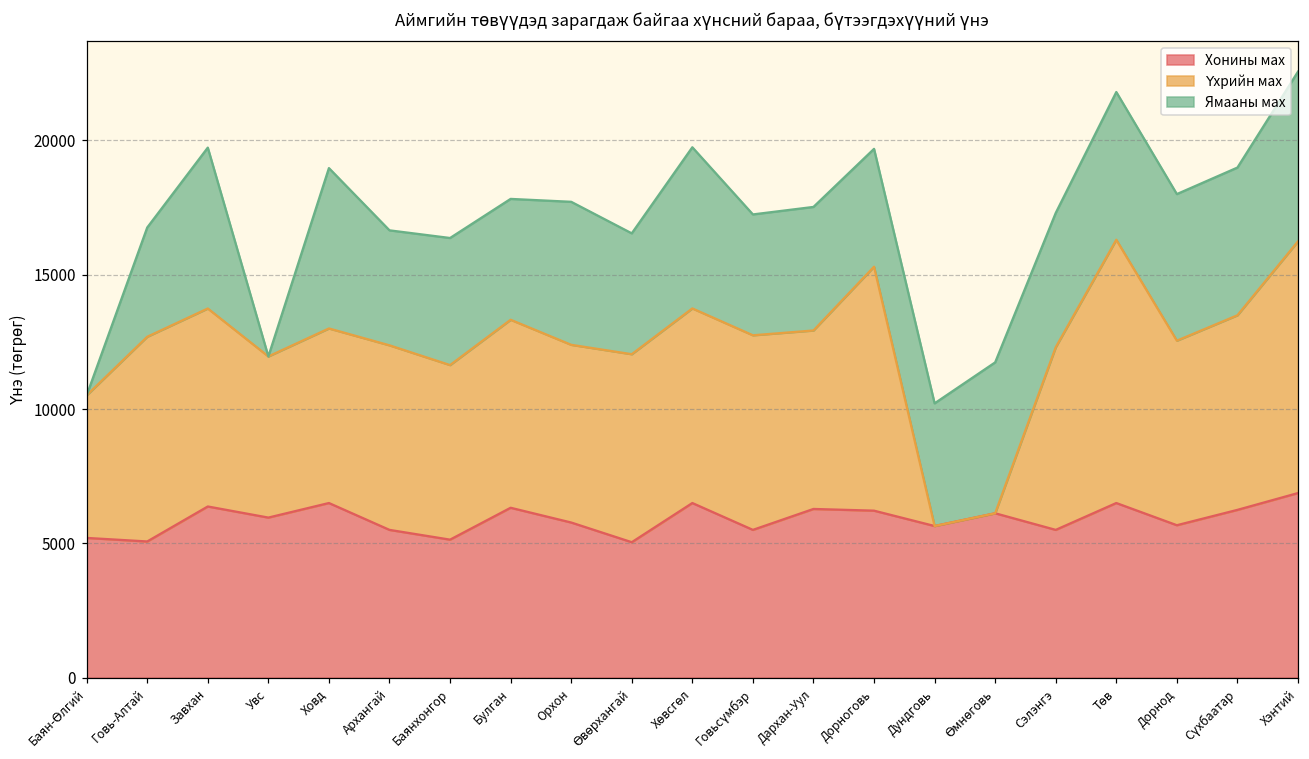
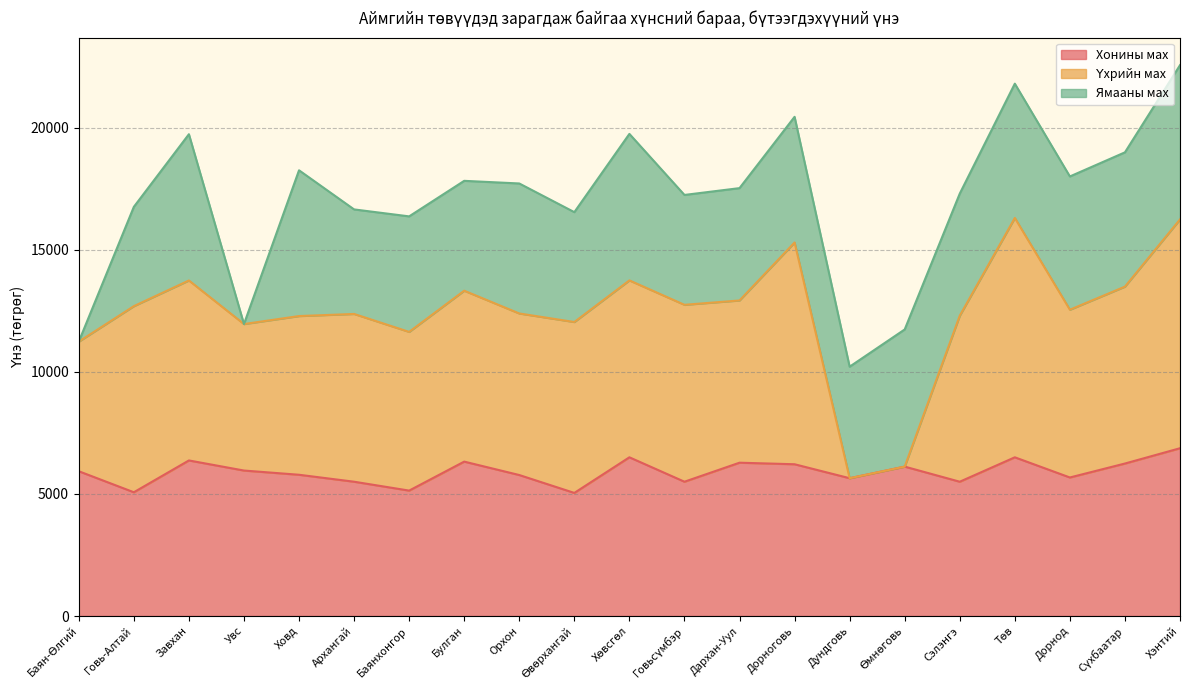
Хонины мах, Баян-Өлгий: 5200 -> 5900
Хонины мах, Ховд: 6500 -> 5800
Ямааны мах, Дорноговь: 4400 -> 5100
